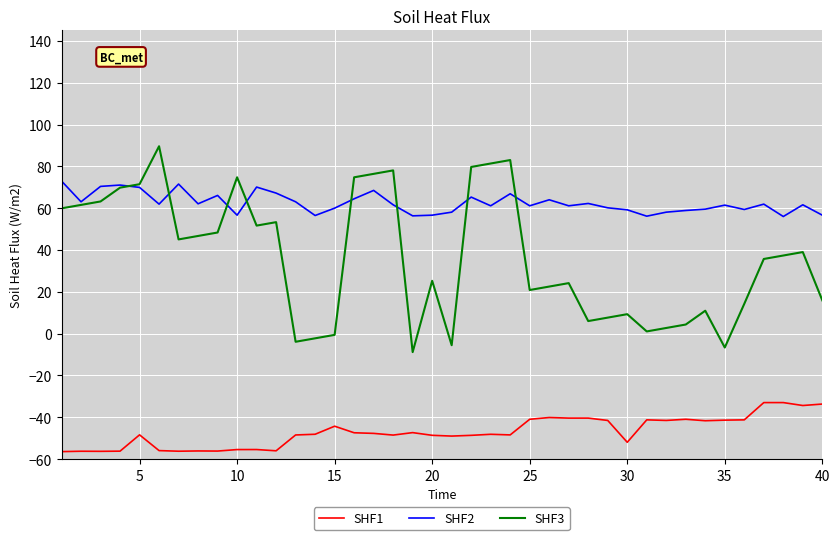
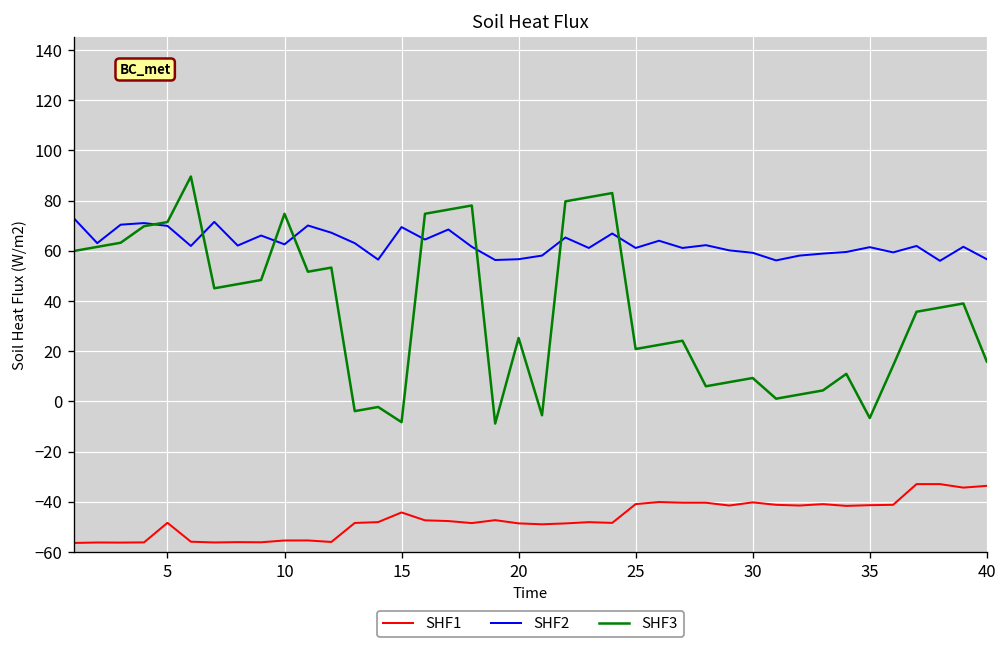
SHF2, 10: 57 -> 63
SHF2, 15: 60 -> 69
SHF3, 15: -1 -> -8
SHF1, 30: -52 -> -40
